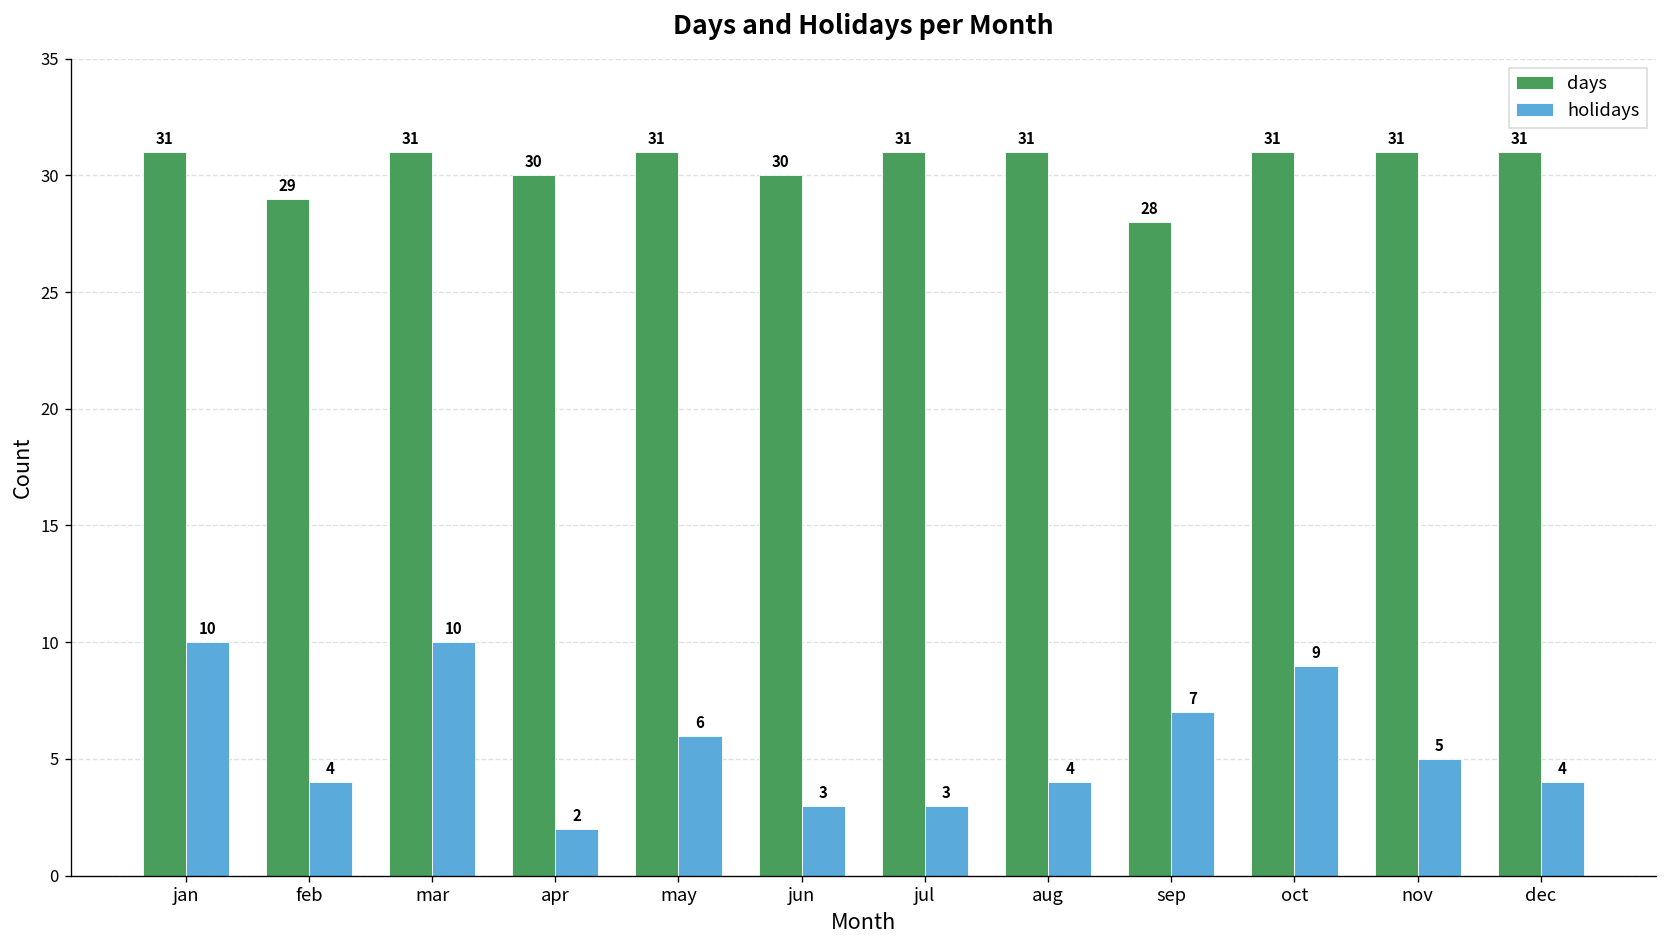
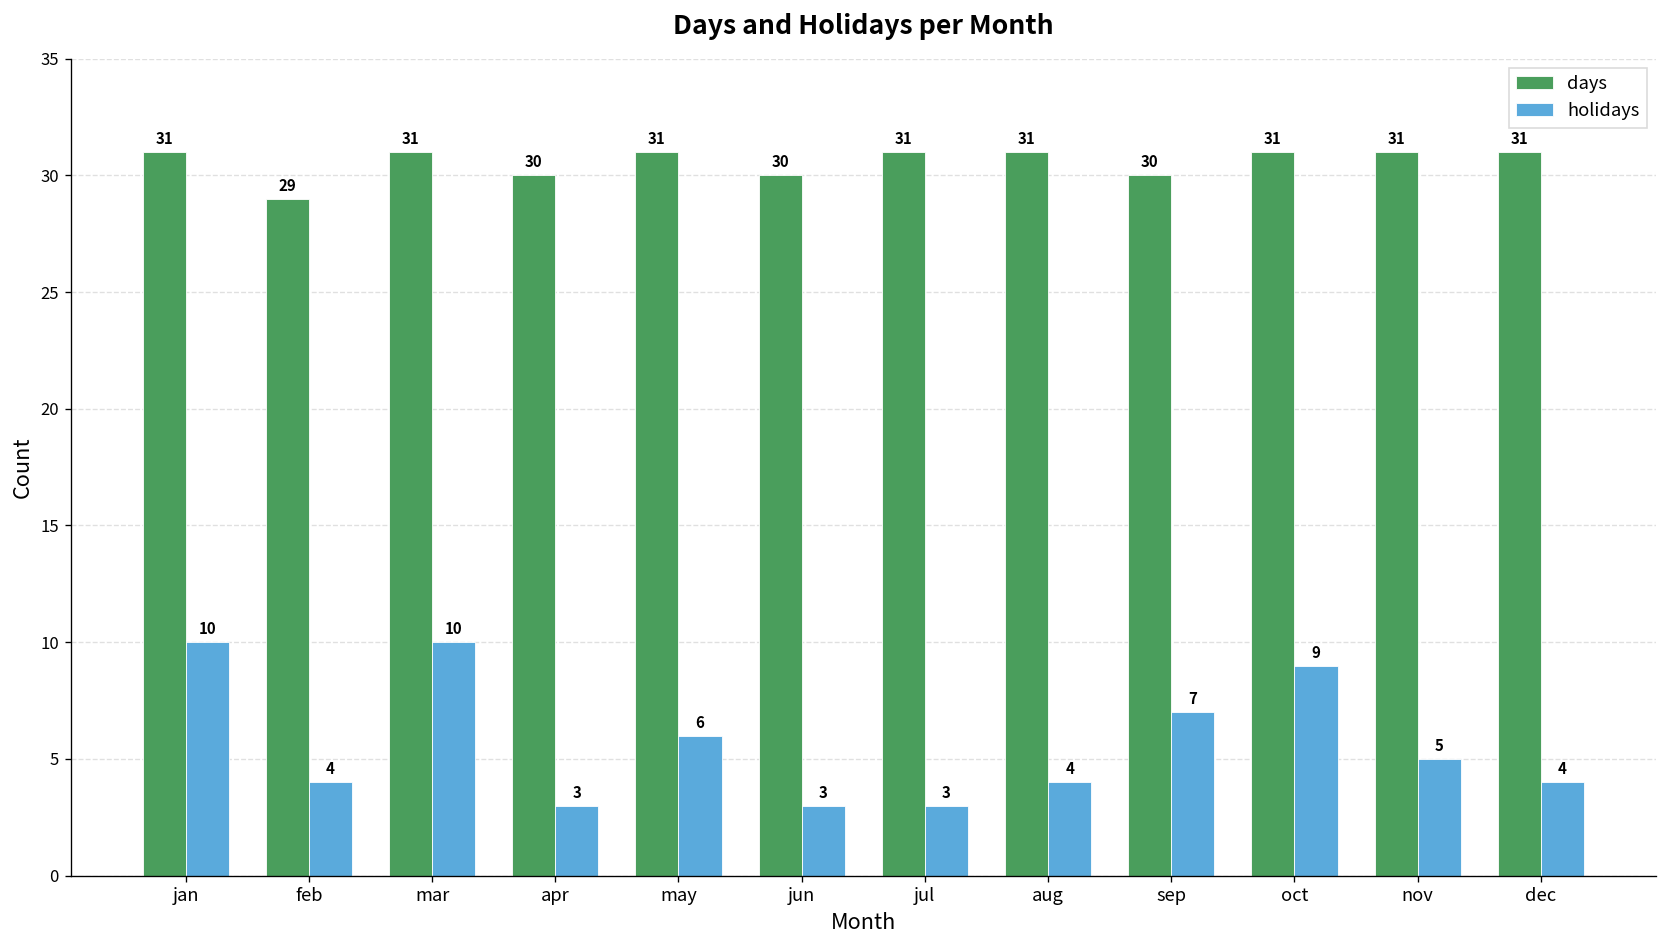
holidays, apr: 2 -> 3
days, sep: 28 -> 30
